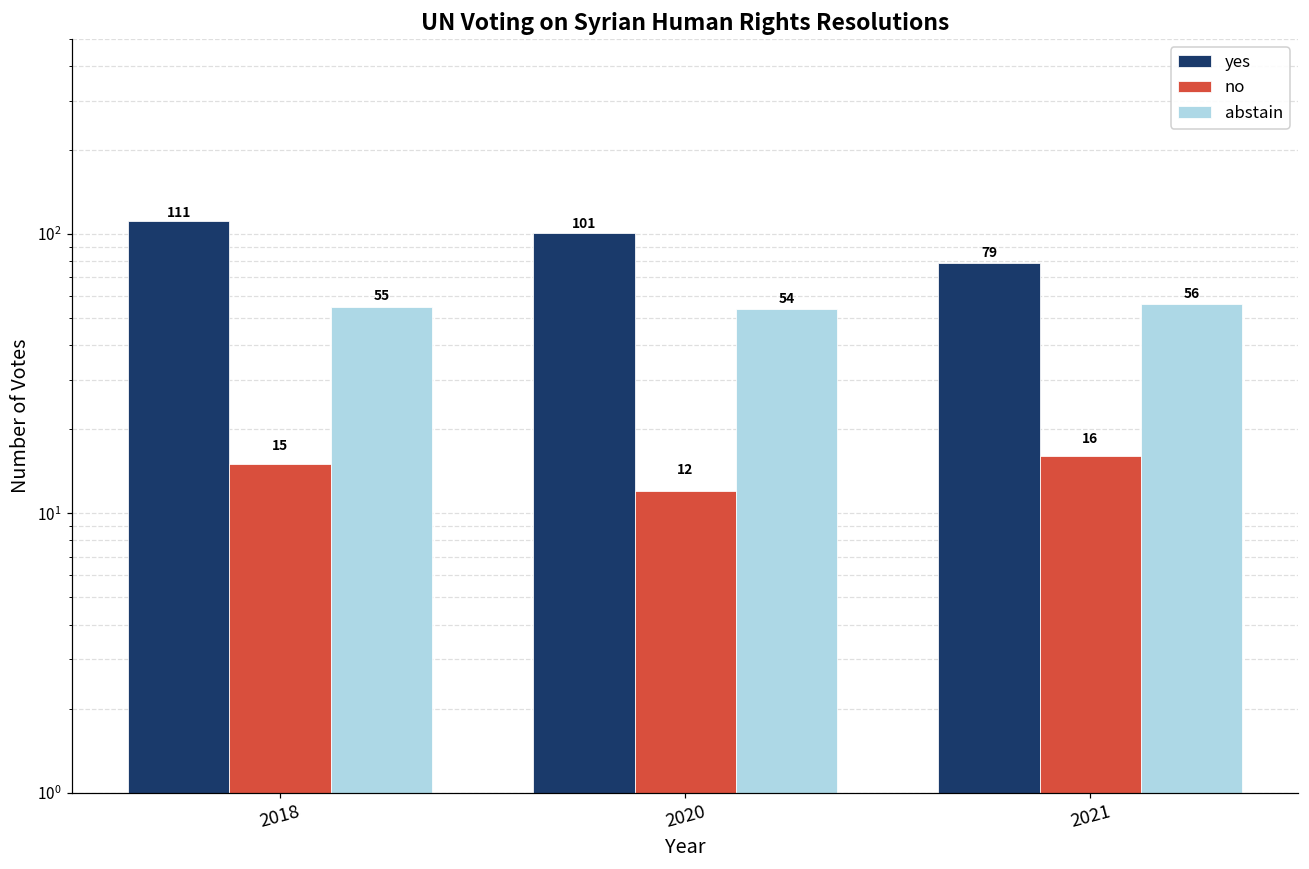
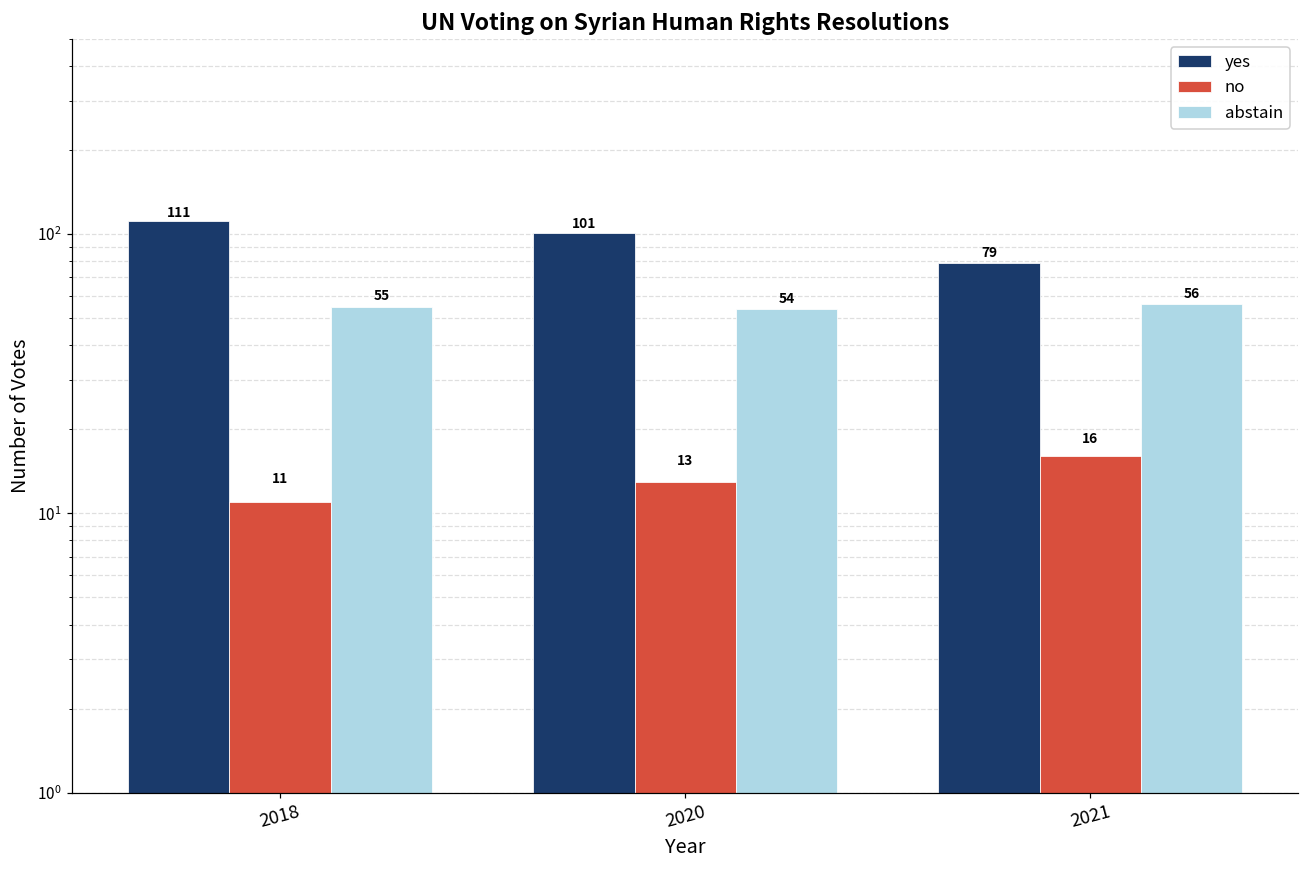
no, 2018: 15 -> 11
no, 2020: 12 -> 13
